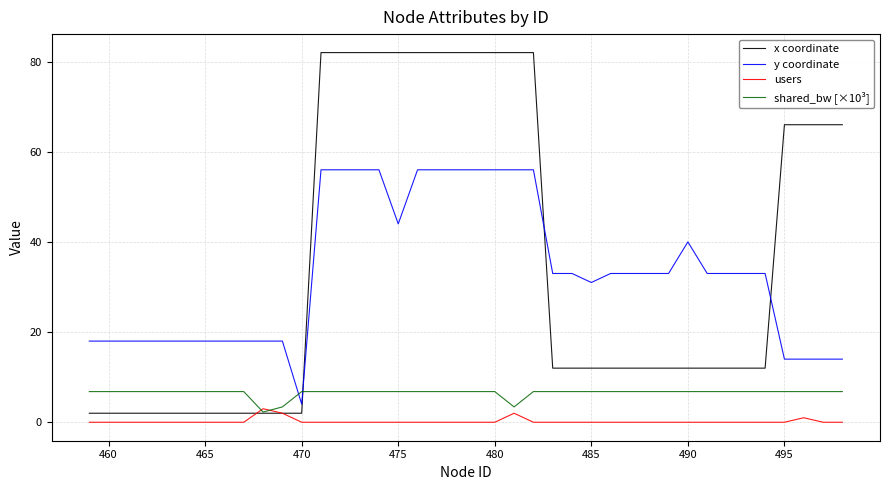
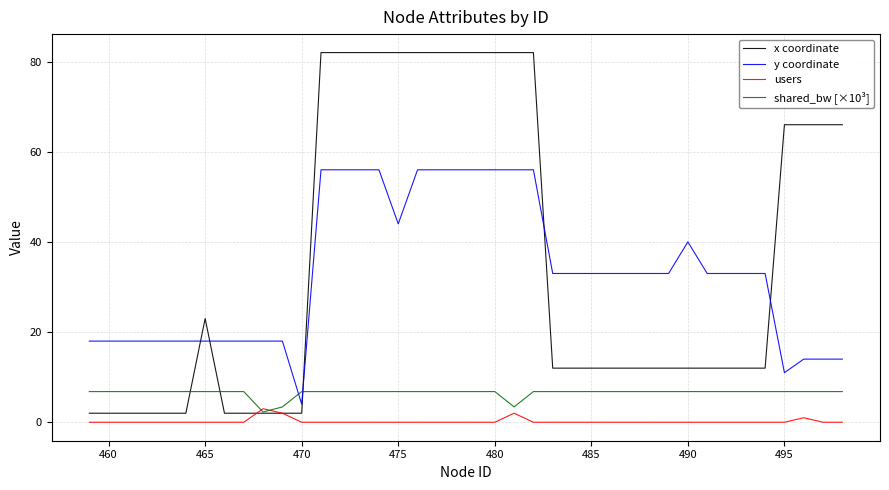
x coordinate, 465: 2 -> 23
y coordinate, 485: 31 -> 33
y coordinate, 495: 14 -> 11
